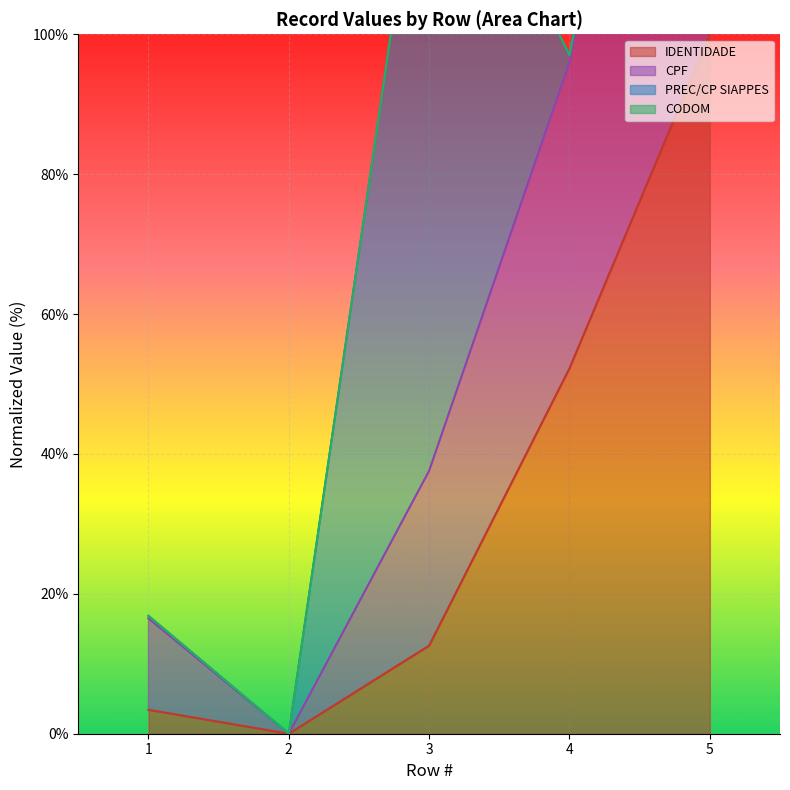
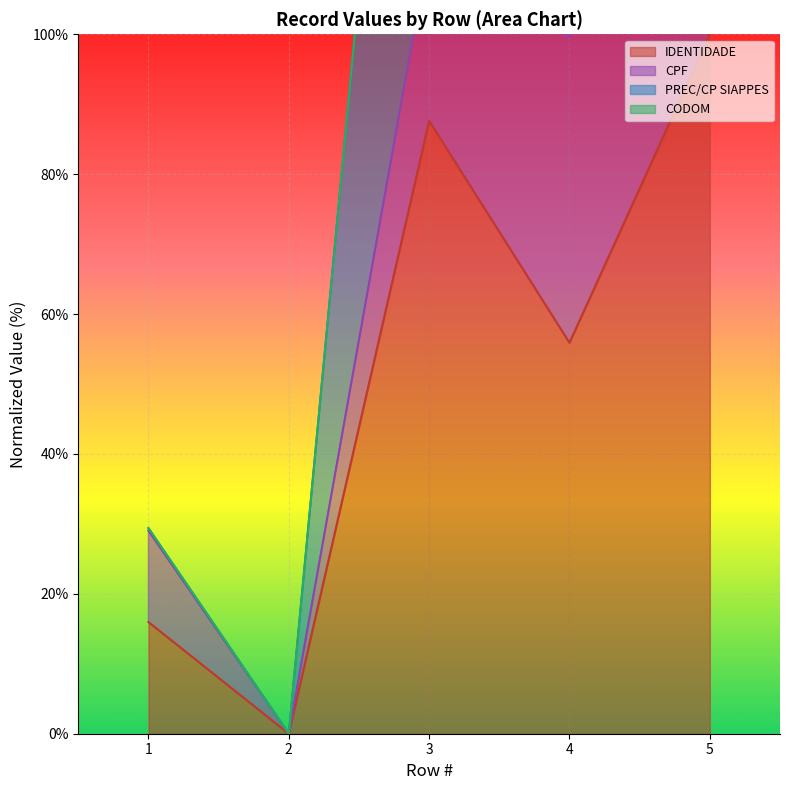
IDENTIDADE, 1: 3% -> 16%
IDENTIDADE, 3: 13% -> 88%
IDENTIDADE, 4: 52% -> 56%
